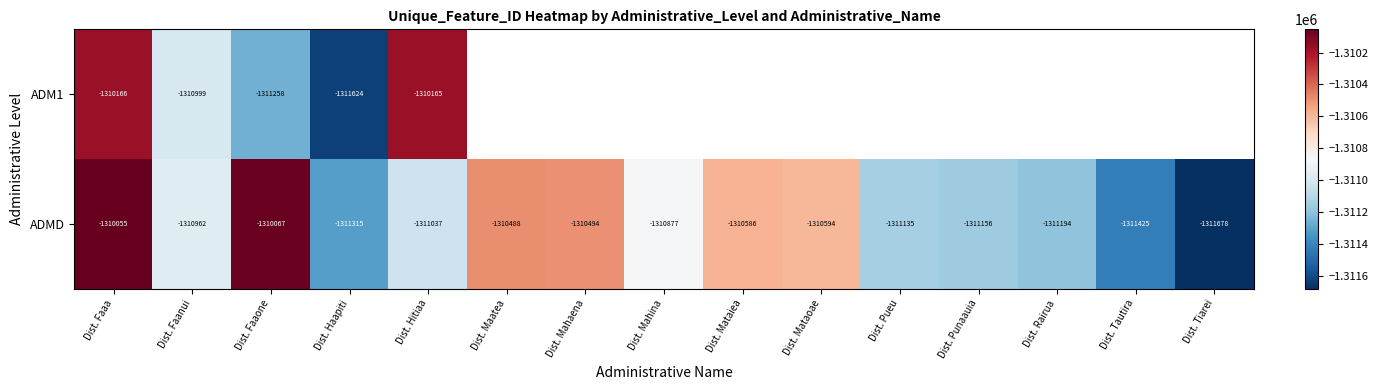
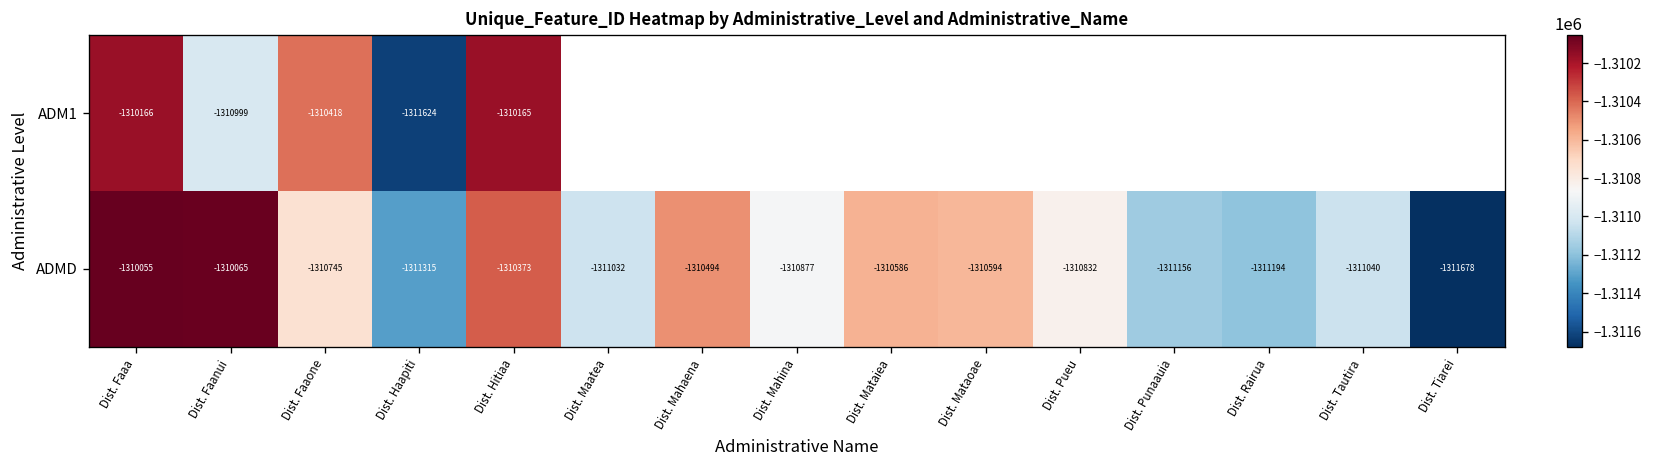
ADM1, Dist. Faaone: -1311258 -> -1310418
ADMD, Dist. Faanui: -1310962 -> -1310065
ADMD, Dist. Faaone: -1310067 -> -1310745
ADMD, Dist. Hitiaa: -1311037 -> -1310373
ADMD, Dist. Maatea: -1310488 -> -1311032
ADMD, Dist. Pueu: -1311135 -> -1310832
ADMD, Dist. Tautira: -1311425 -> -1311040
